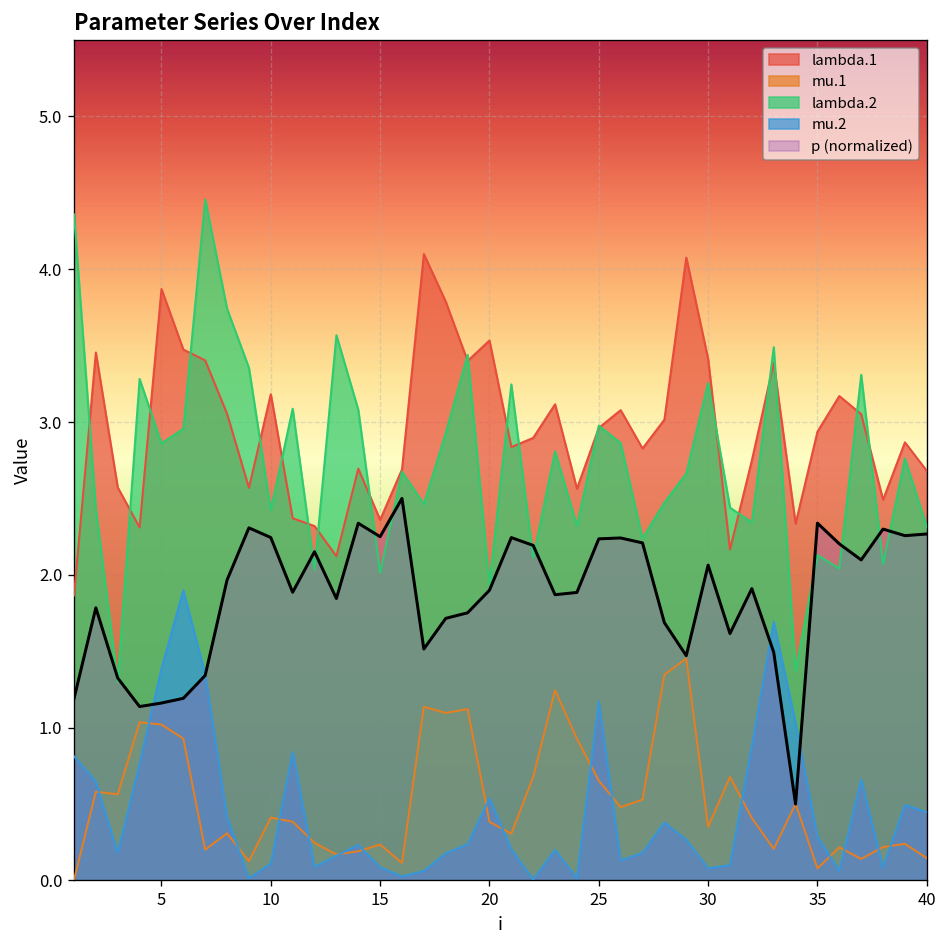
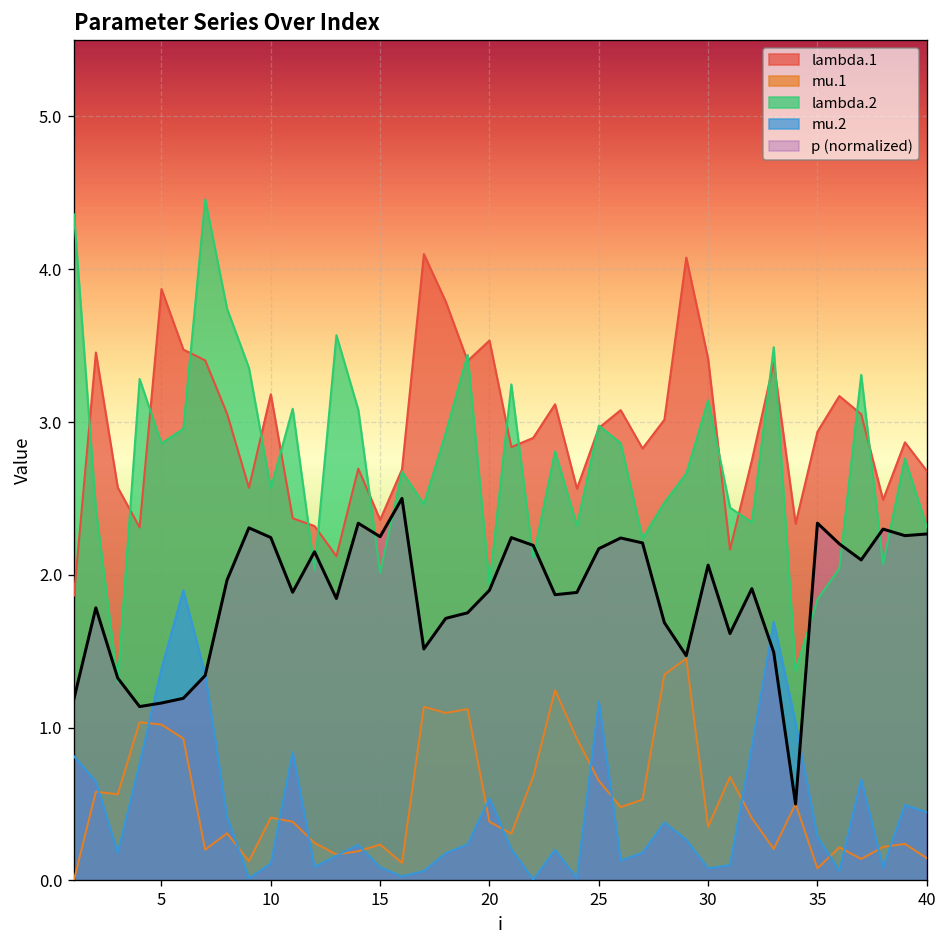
lambda.2, 10: 2.42 -> 2.57
p (normalized), 25: 2.24 -> 2.17
lambda.2, 30: 3.26 -> 3.14
lambda.2, 35: 2.13 -> 1.84
